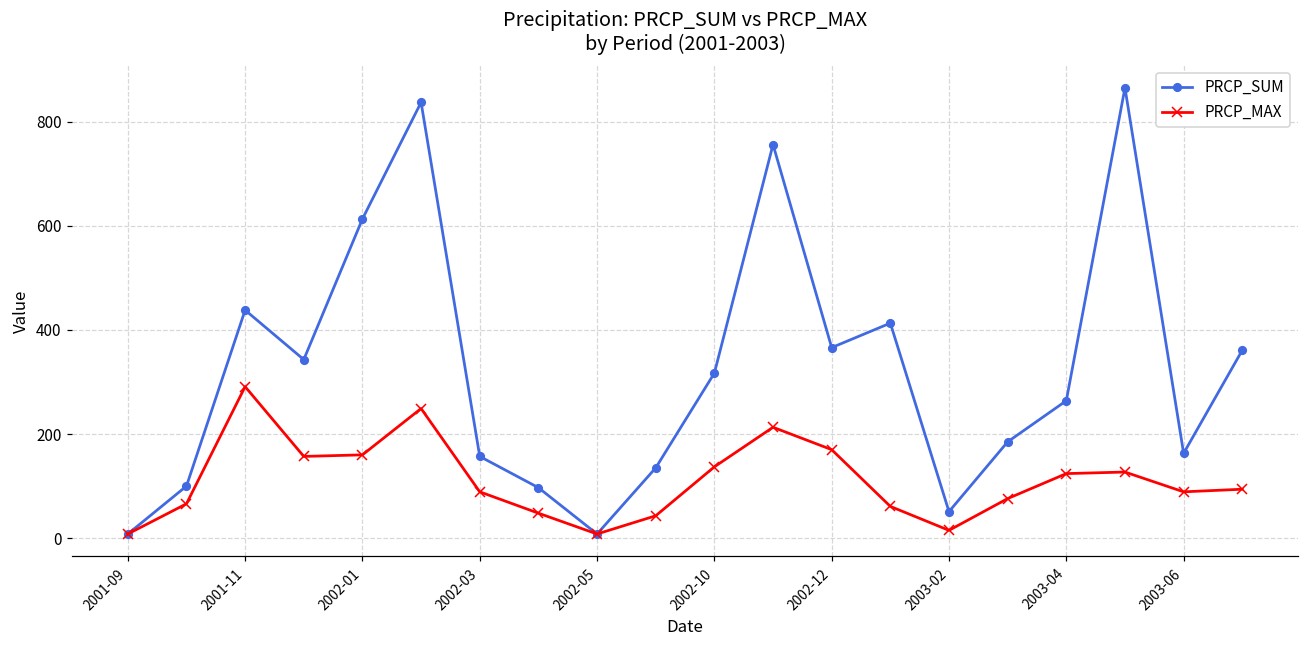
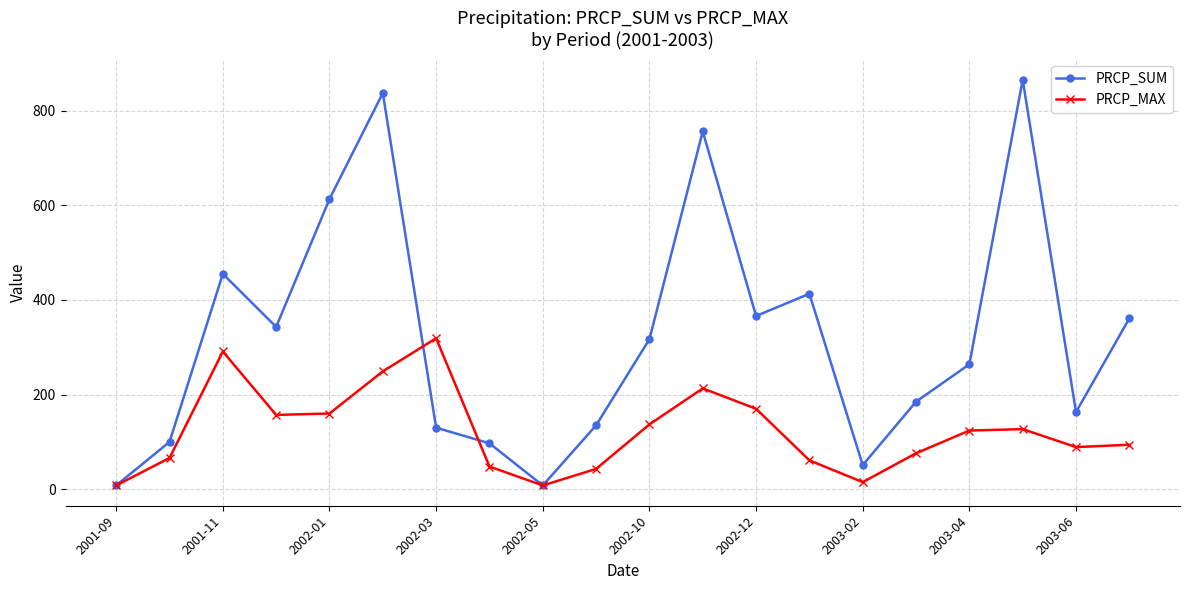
PRCP_SUM, 2001-11: 440 -> 460
PRCP_SUM, 2002-03: 160 -> 130
PRCP_MAX, 2002-03: 90 -> 320
